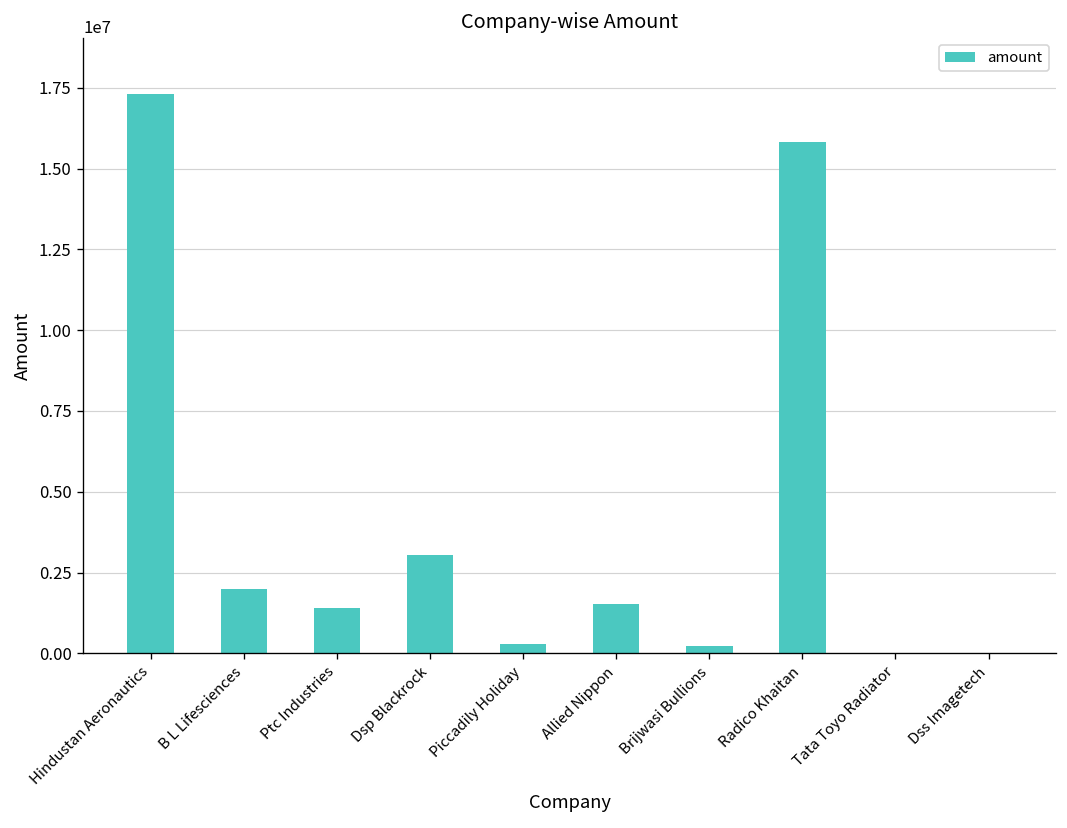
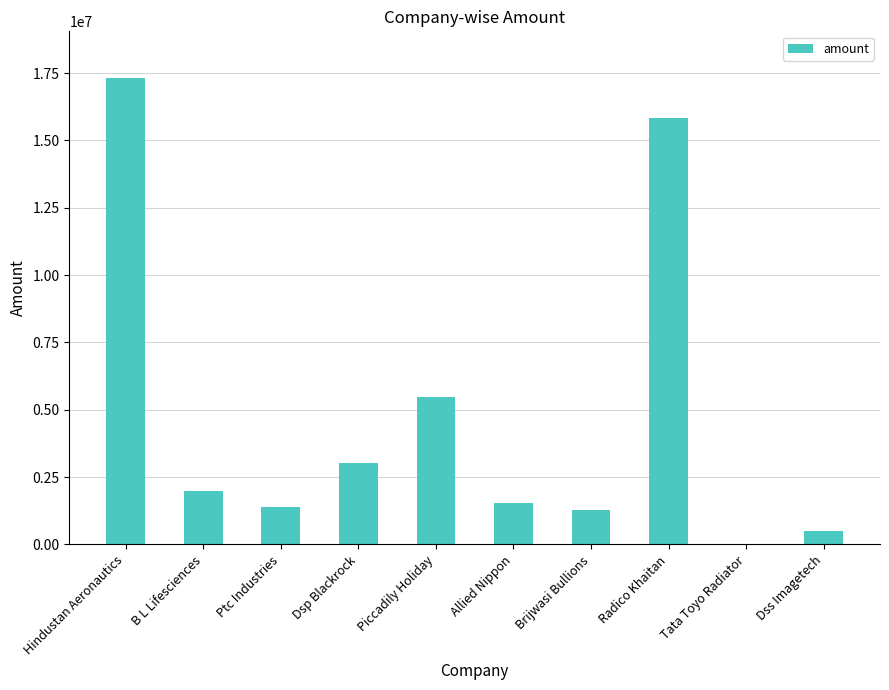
Piccadily Holiday: 300000 -> 5500000
Brijwasi Bullions: 200000 -> 1300000
Dss Imagetech: 0 -> 500000
